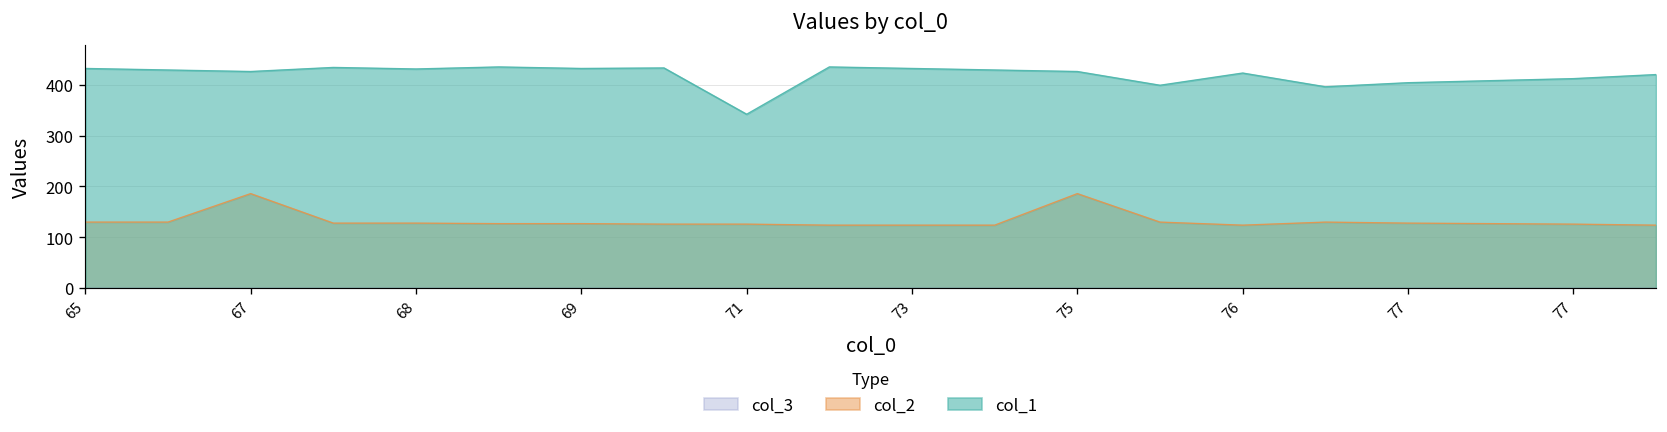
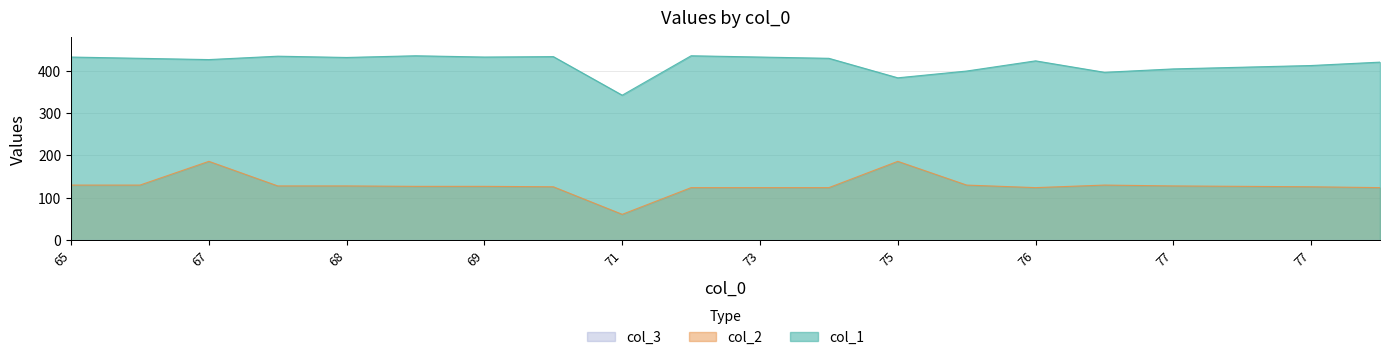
col_2, 71: 130 -> 60
col_1, 75: 430 -> 380
